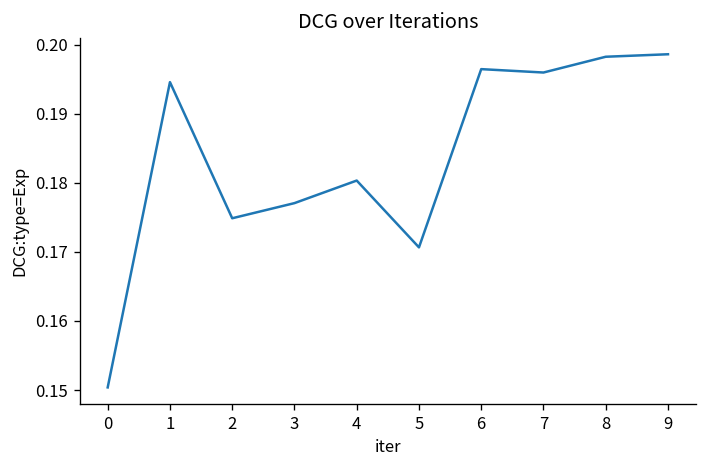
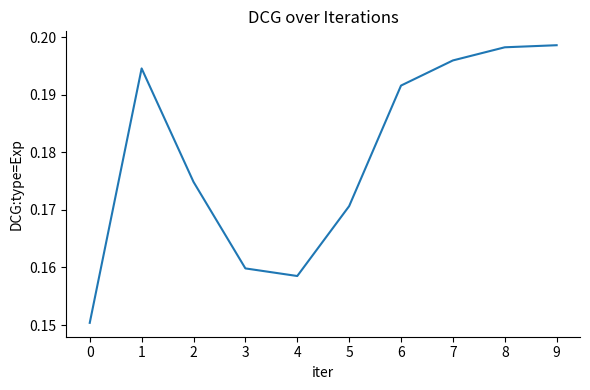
3: 0.177 -> 0.160
4: 0.180 -> 0.159
6: 0.196 -> 0.192
